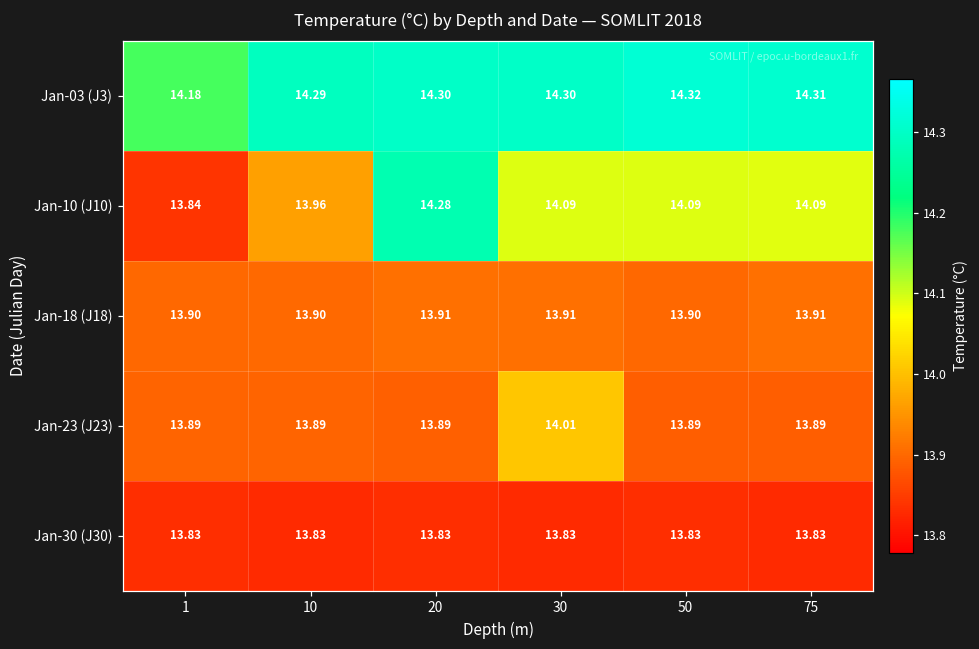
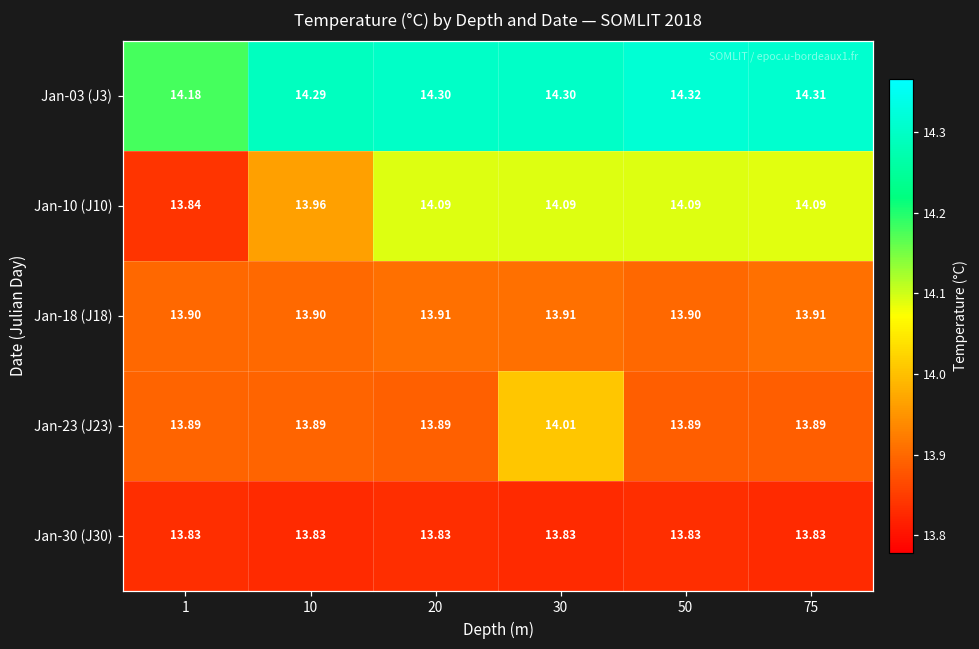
Jan-10 (J10), 20: 14.28 -> 14.09
